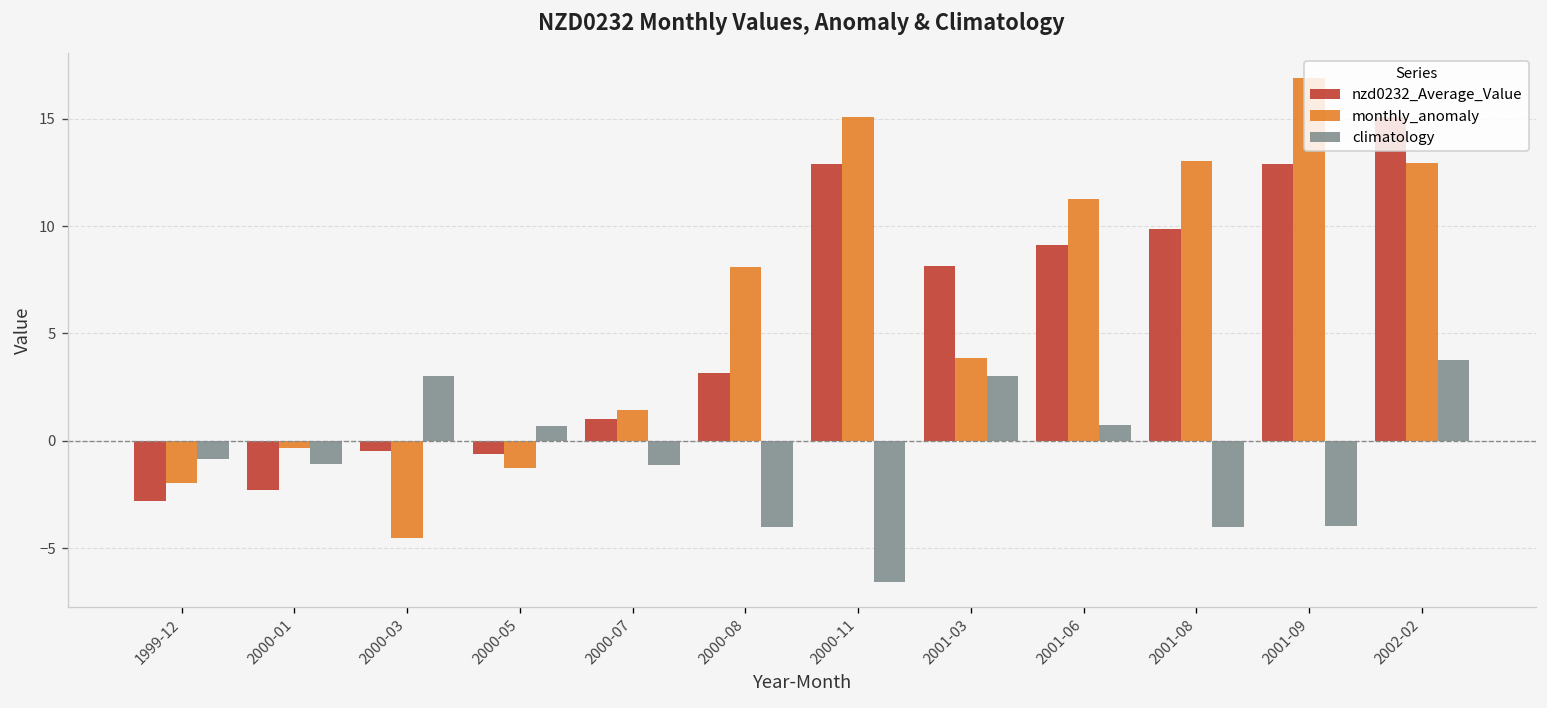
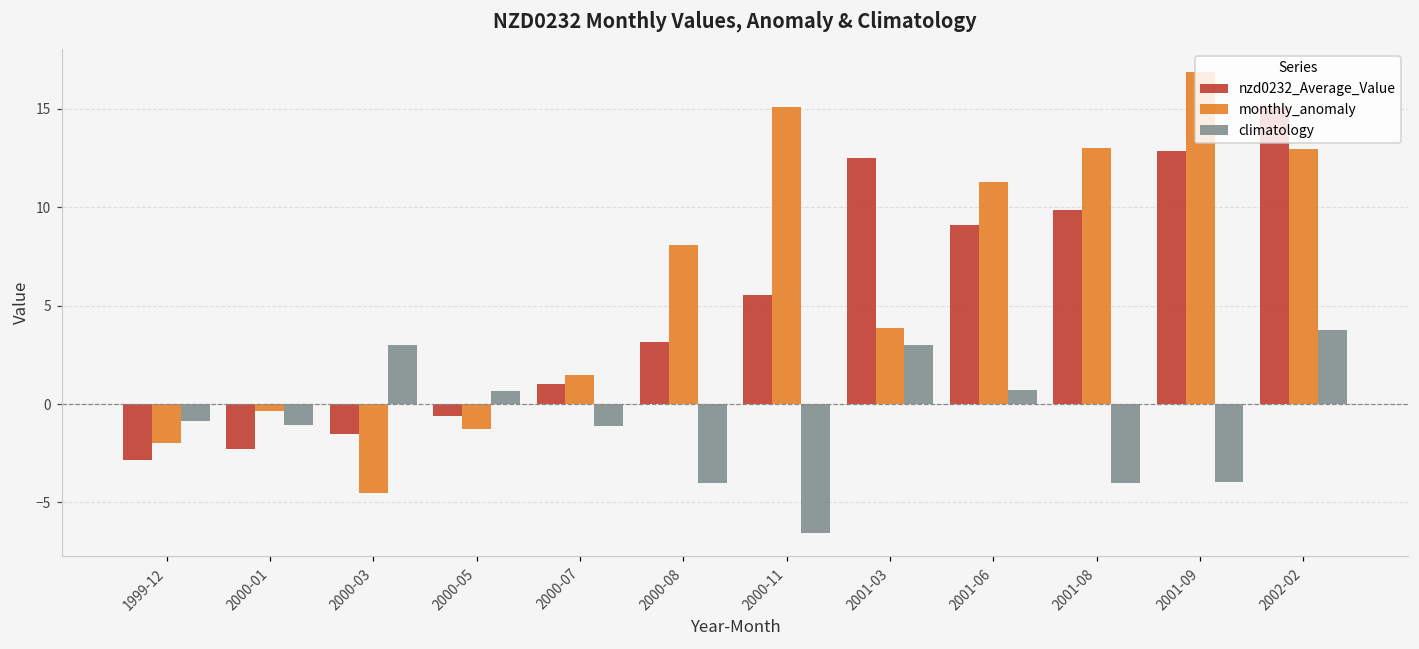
nzd0232_Average_Value, 2000-03: -0.5 -> -1.5
nzd0232_Average_Value, 2000-11: 12.9 -> 5.6
nzd0232_Average_Value, 2001-03: 8.2 -> 12.5
